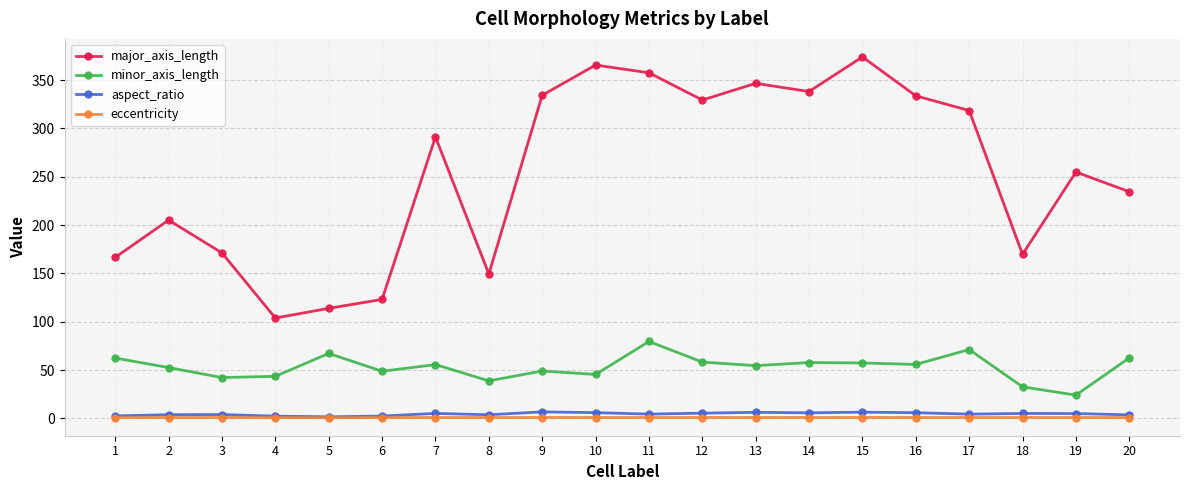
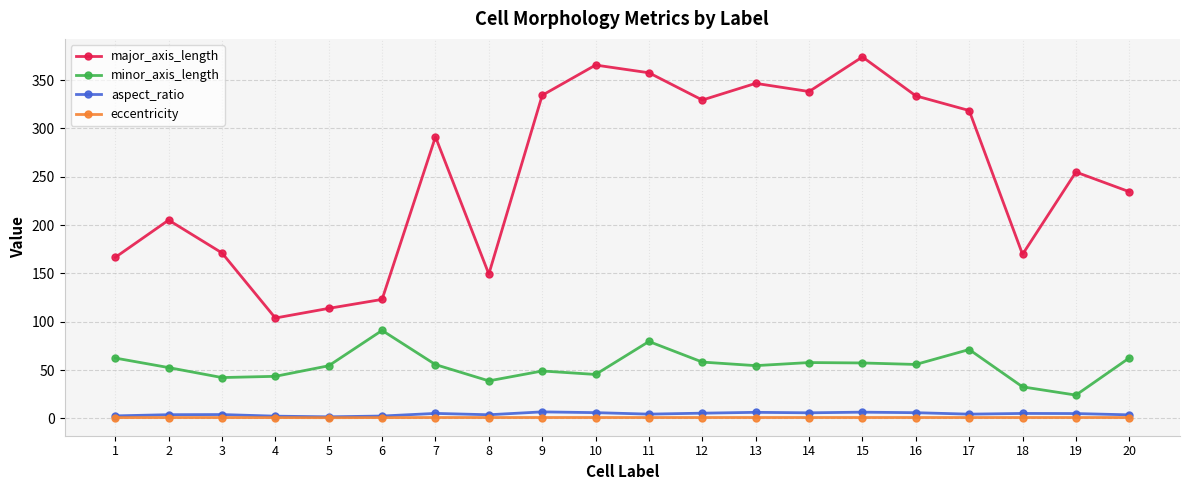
minor_axis_length, 5: 70 -> 50
minor_axis_length, 6: 50 -> 90
